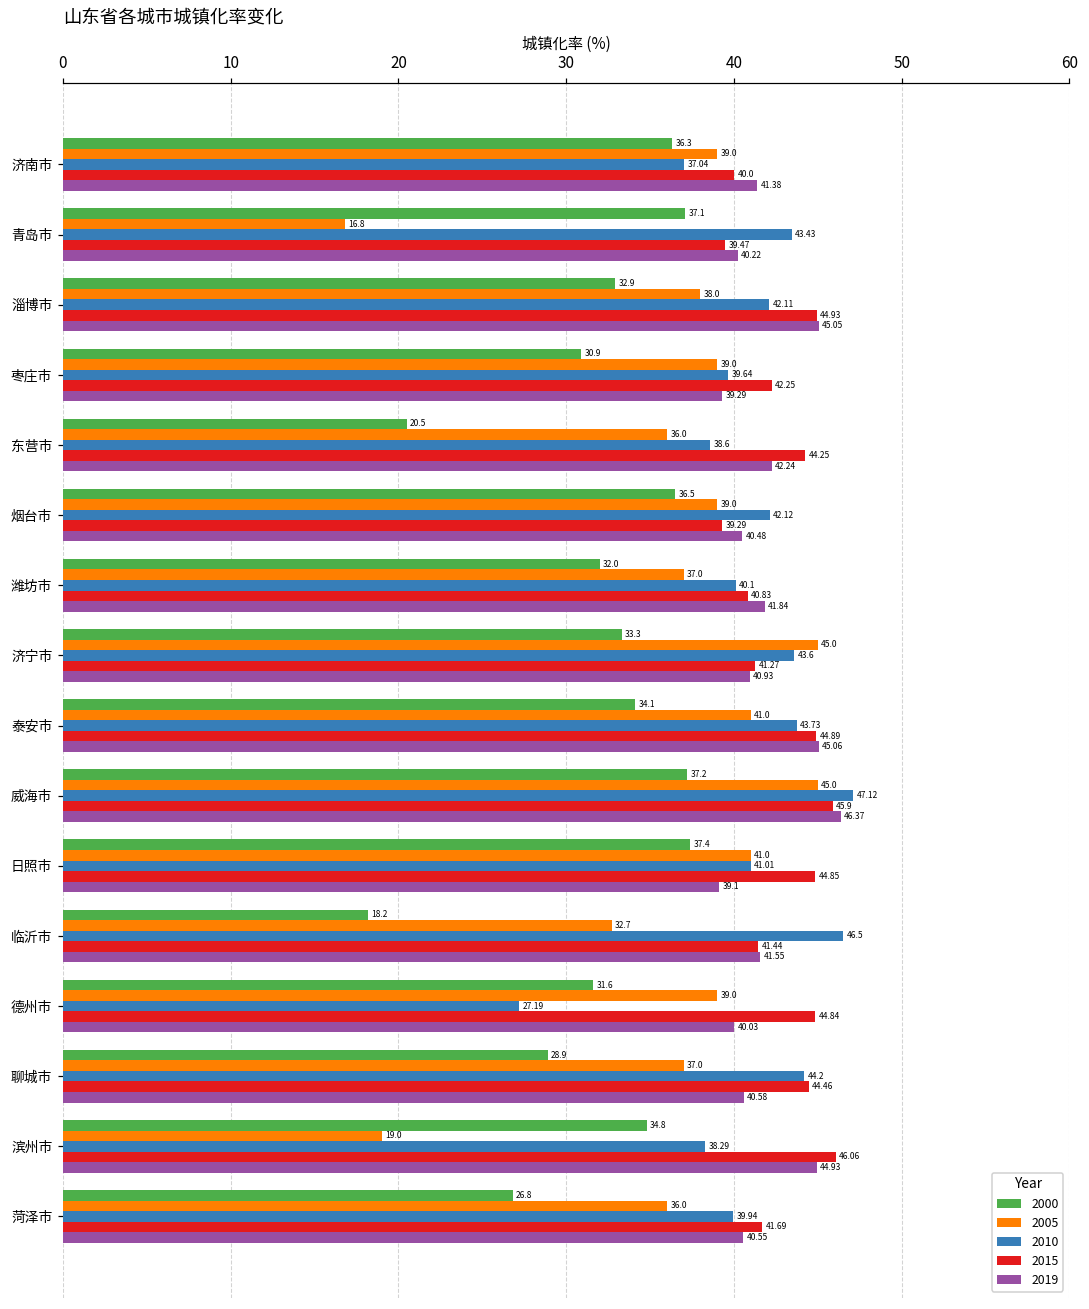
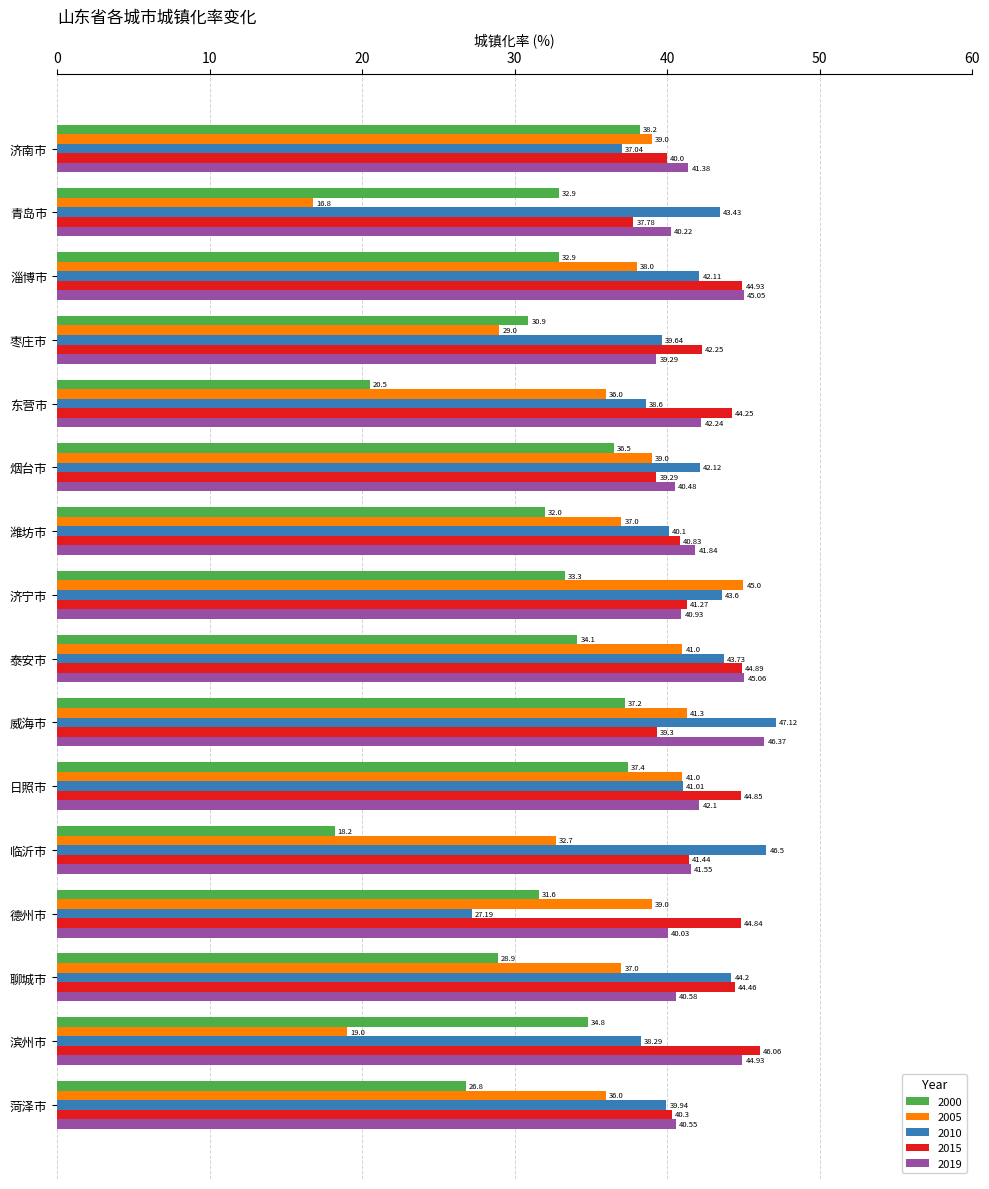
2000, 济南市: 36.3 -> 38.2
2000, 青岛市: 37.1 -> 32.9
2015, 青岛市: 39.47 -> 37.78
2005, 枣庄市: 39.0 -> 29.0
2005, 威海市: 45.0 -> 41.3
2015, 威海市: 45.9 -> 39.3
2019, 日照市: 39.1 -> 42.1
2015, 菏泽市: 41.69 -> 40.3
